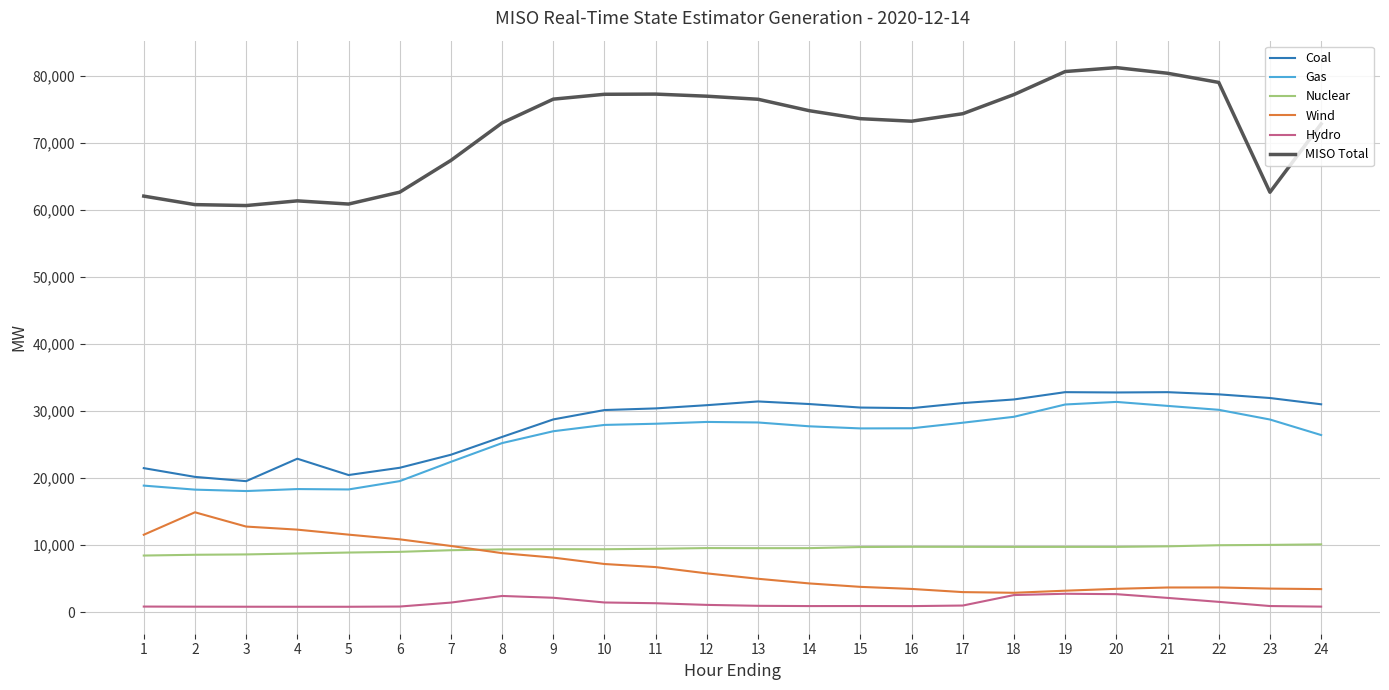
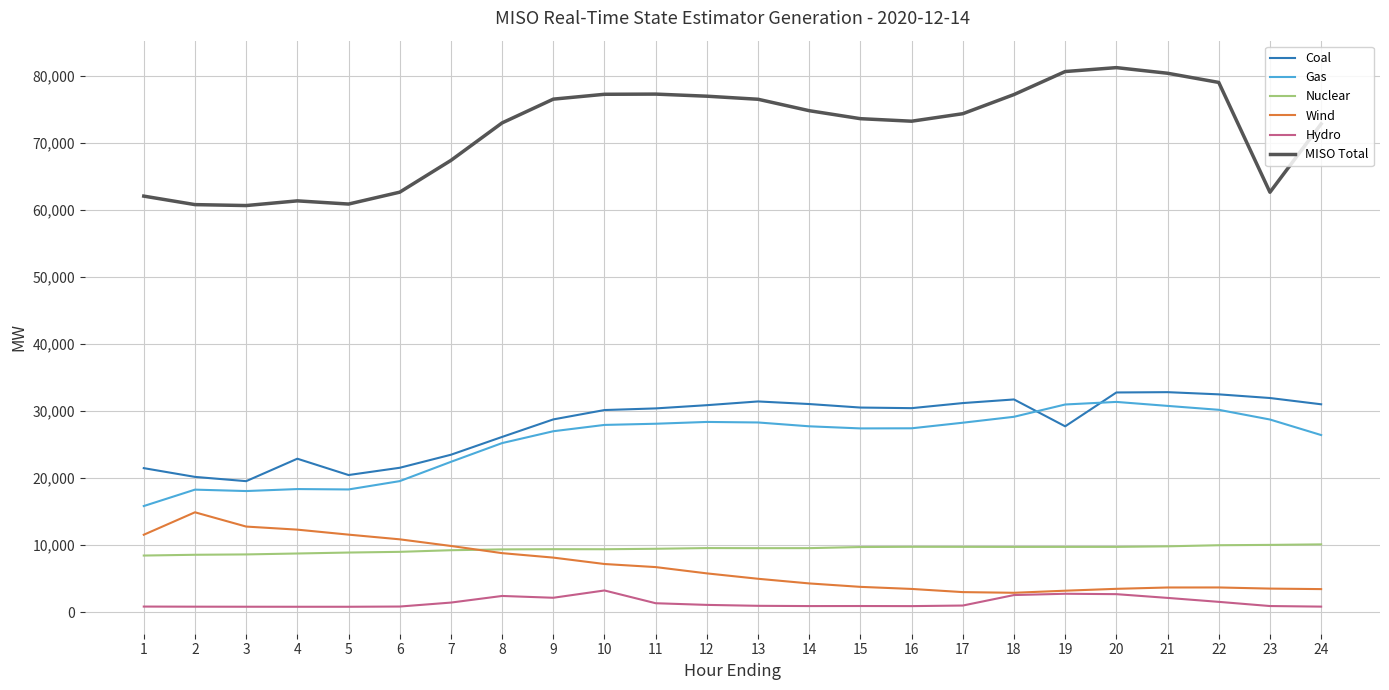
Gas, 1: 19,000 -> 16,000
Hydro, 10: 1,000 -> 3,000
Coal, 19: 33,000 -> 28,000
